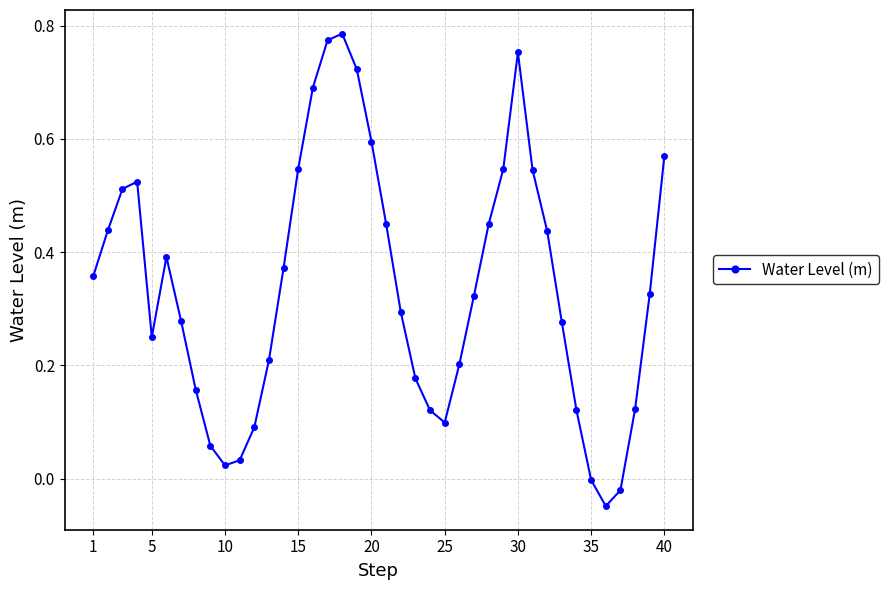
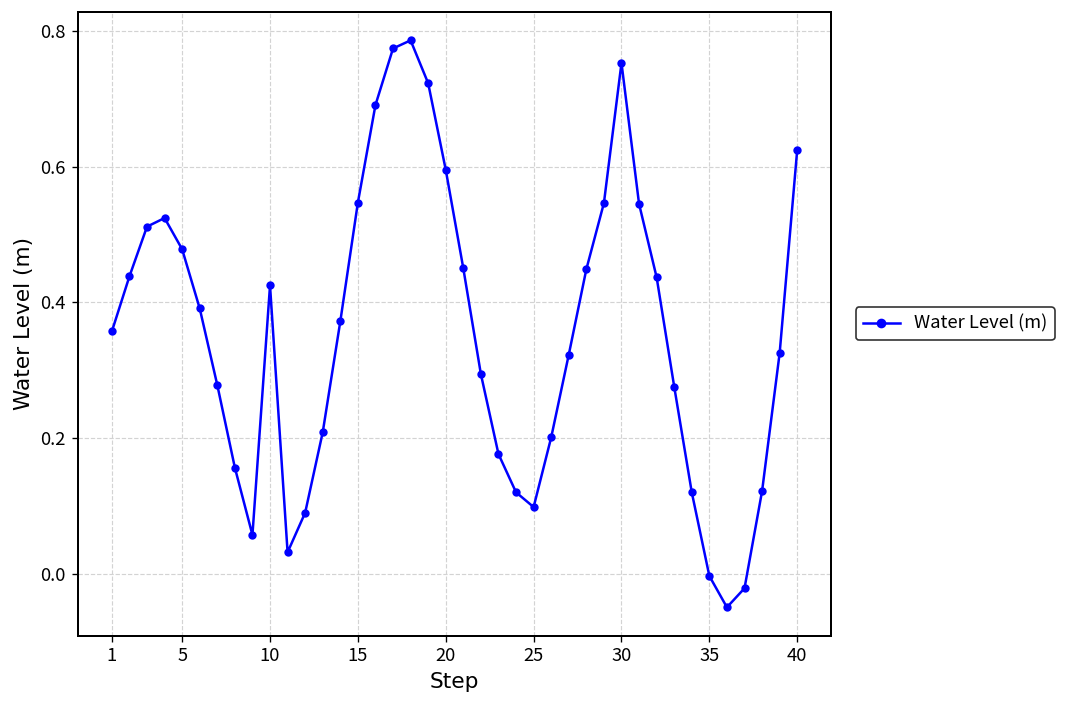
5: 0.25 -> 0.48
10: 0.02 -> 0.43
40: 0.57 -> 0.62
